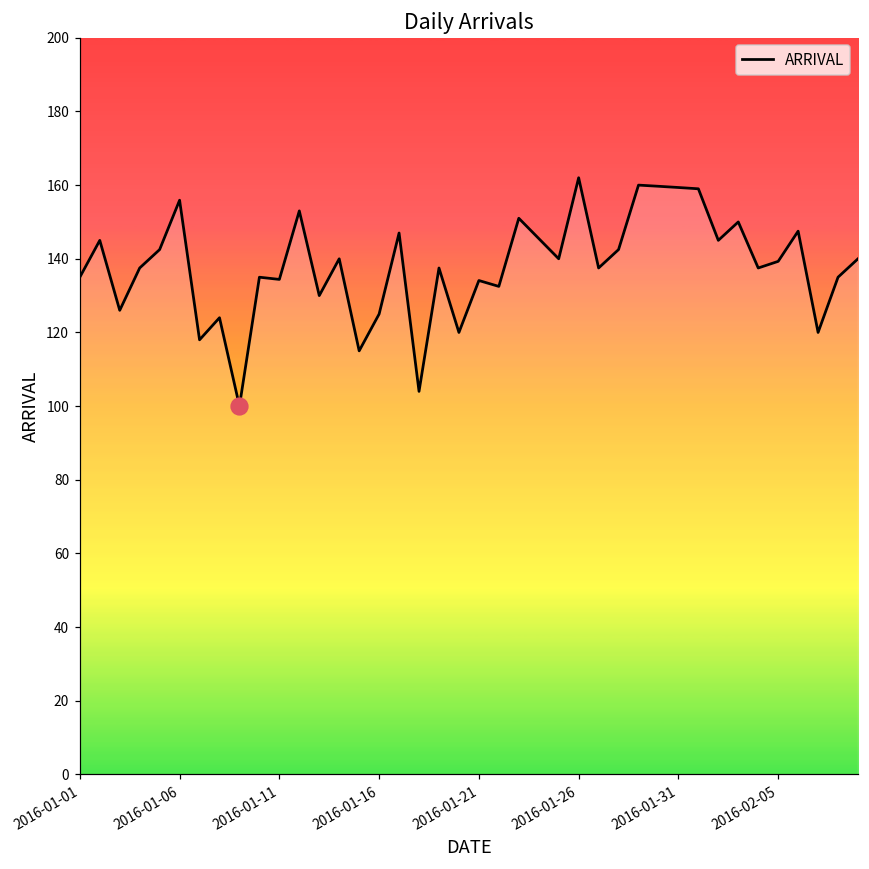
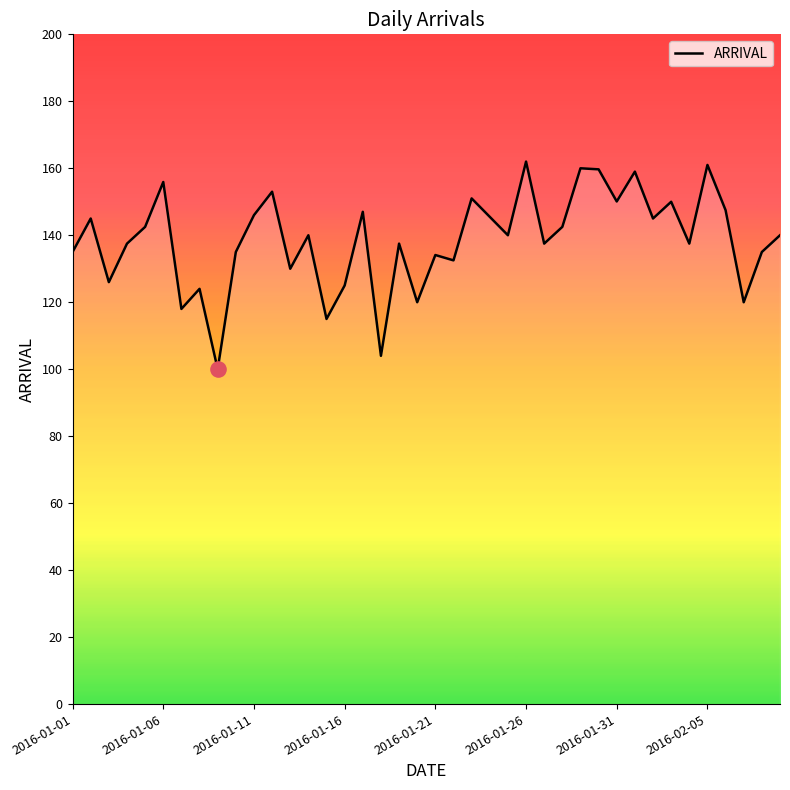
ARRIVAL, 2016-01-11: 134 -> 146
ARRIVAL, 2016-01-31: 159 -> 150
ARRIVAL, 2016-02-05: 139 -> 161
